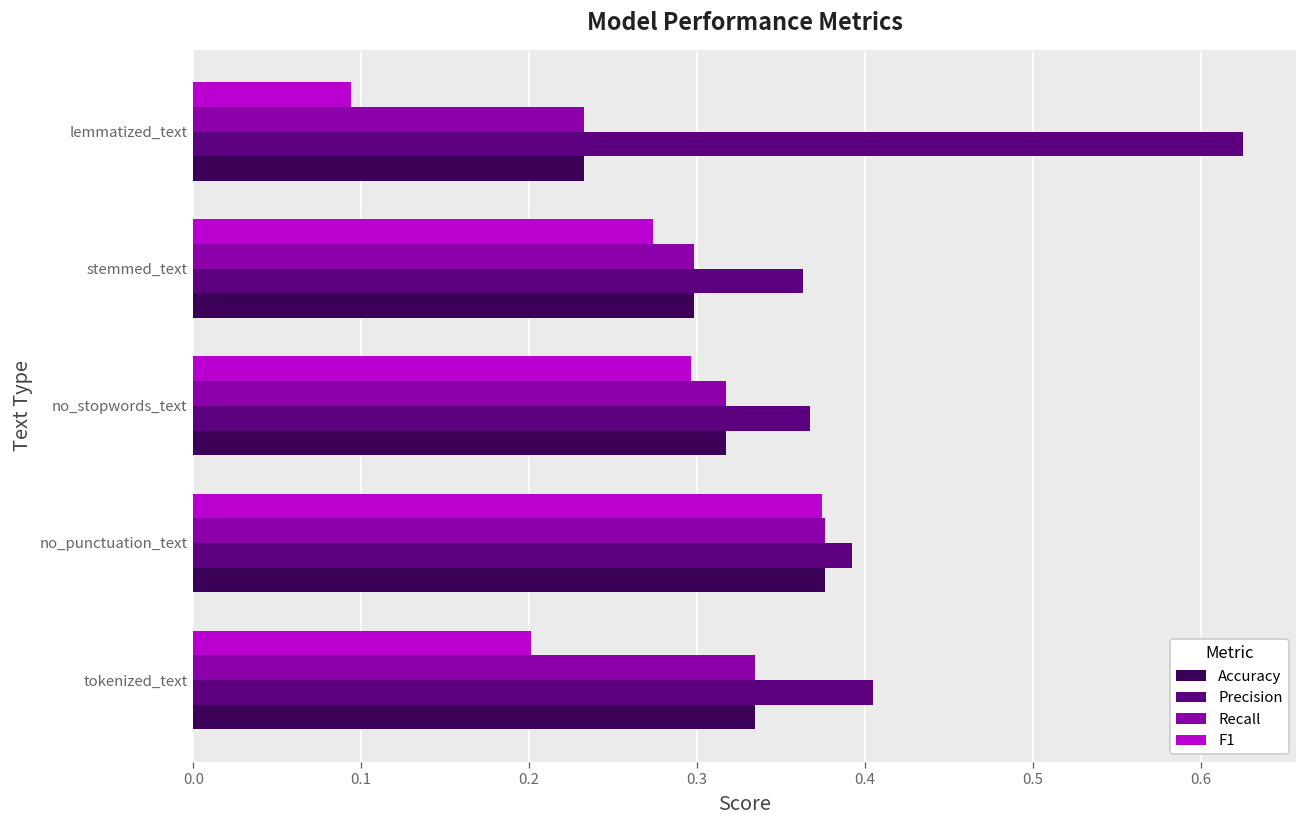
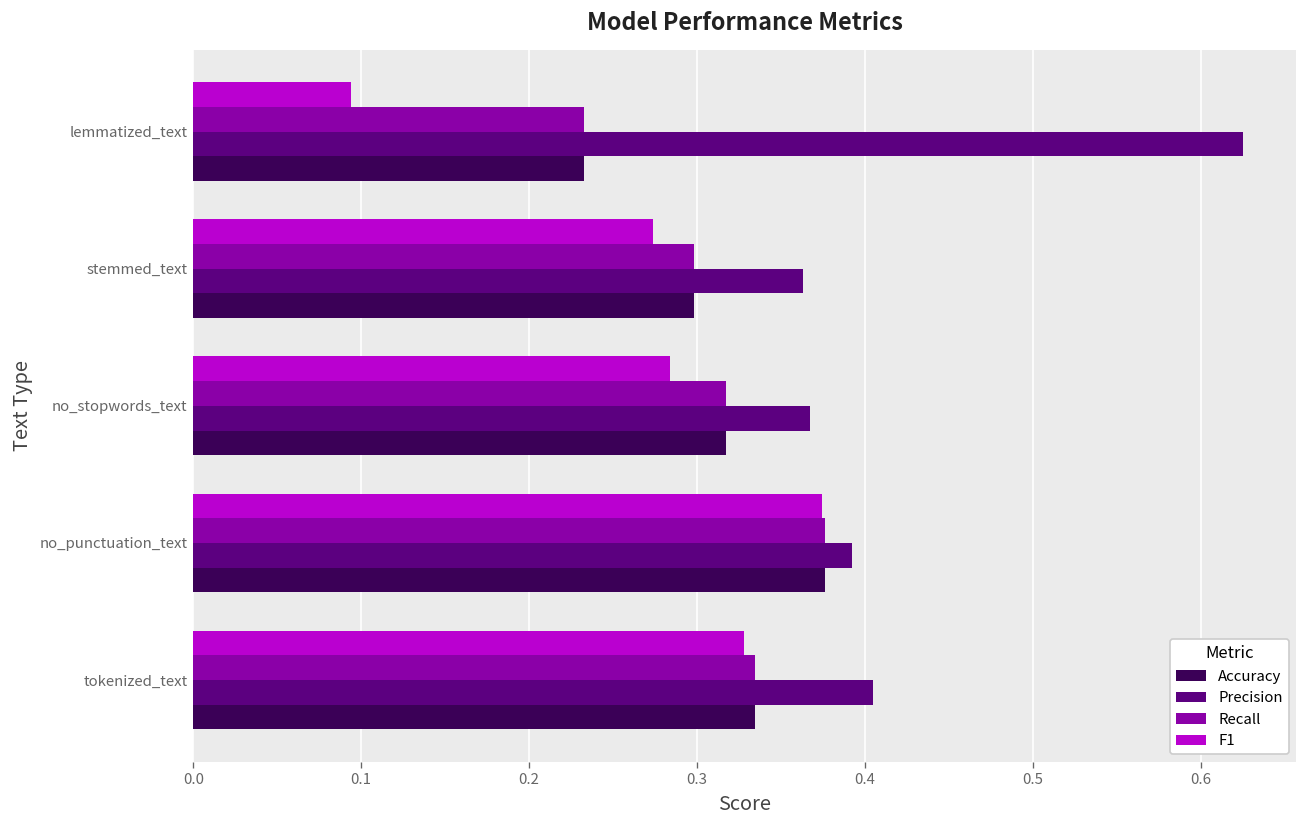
F1, no_stopwords_text: 0.297 -> 0.284
F1, tokenized_text: 0.201 -> 0.328
